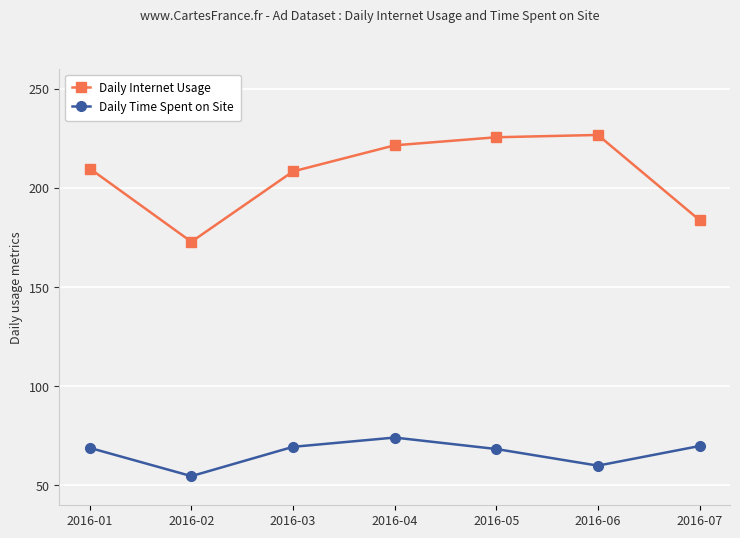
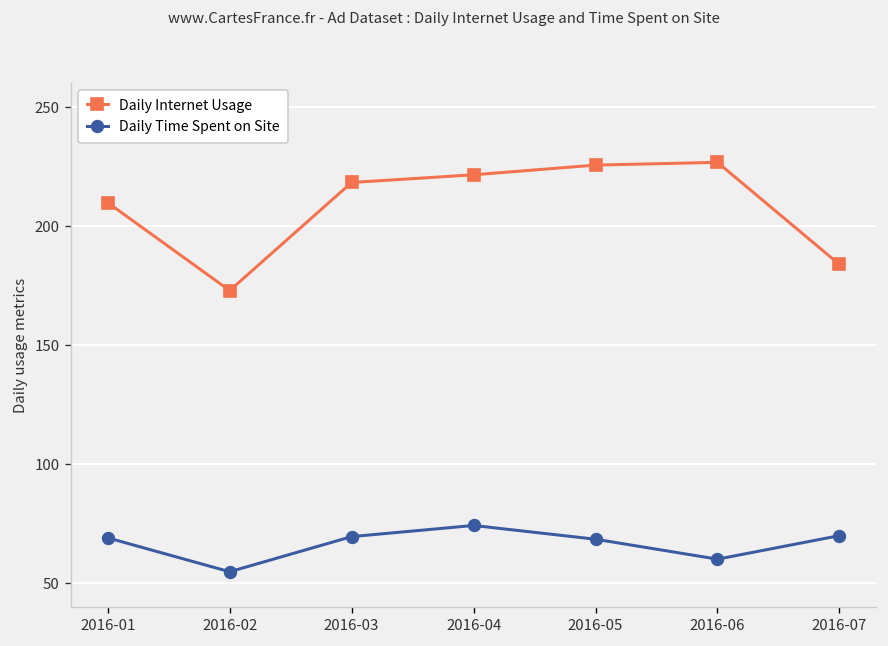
Daily Internet Usage, 2016-03: 208 -> 218
